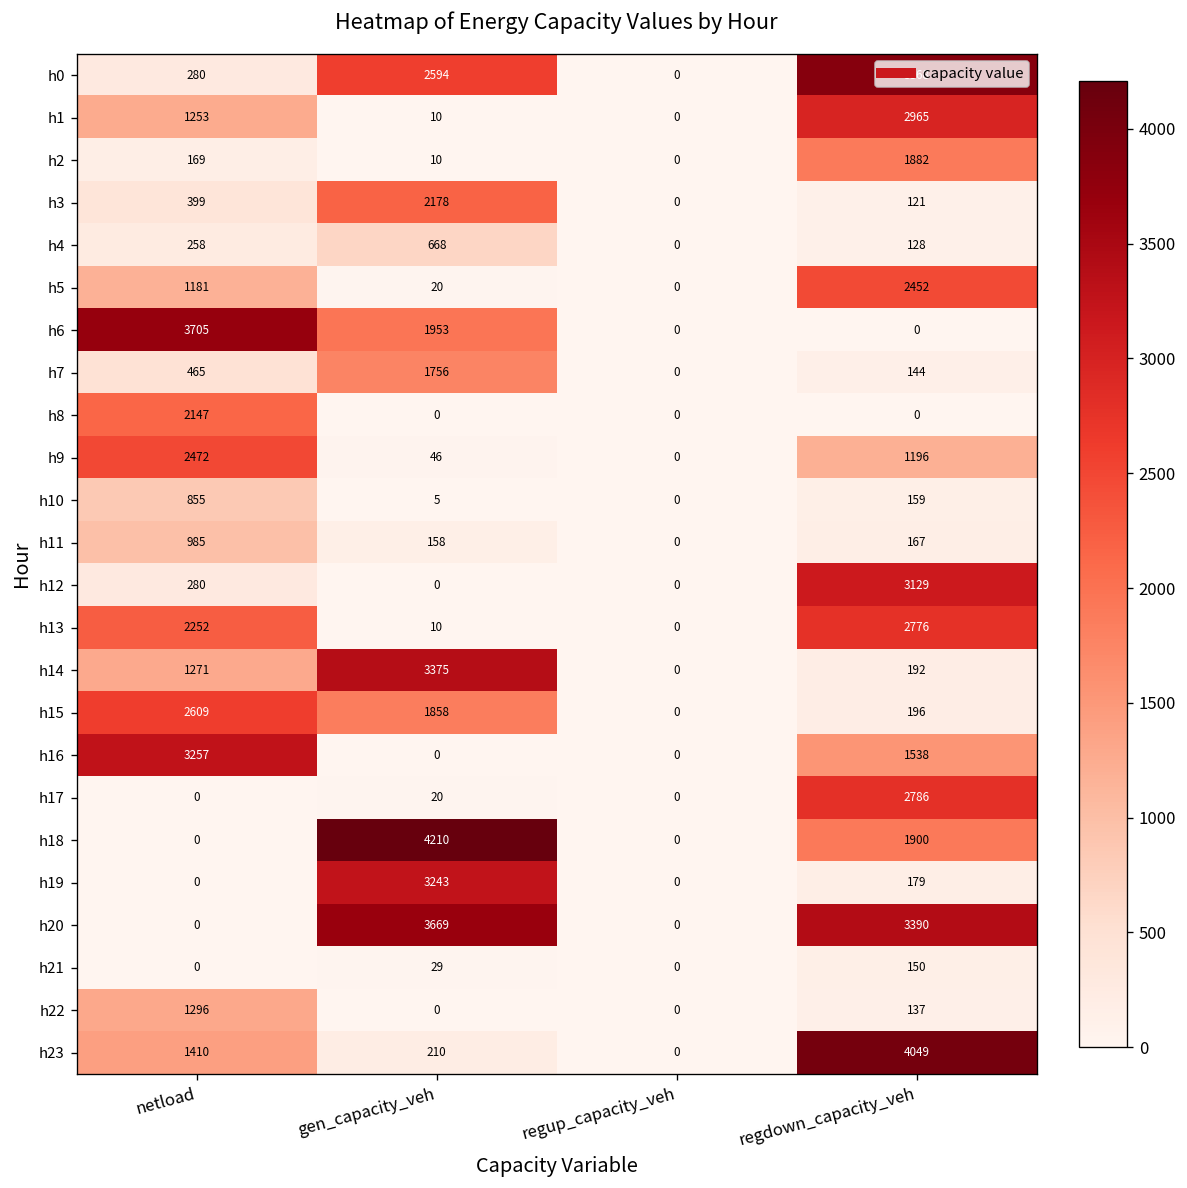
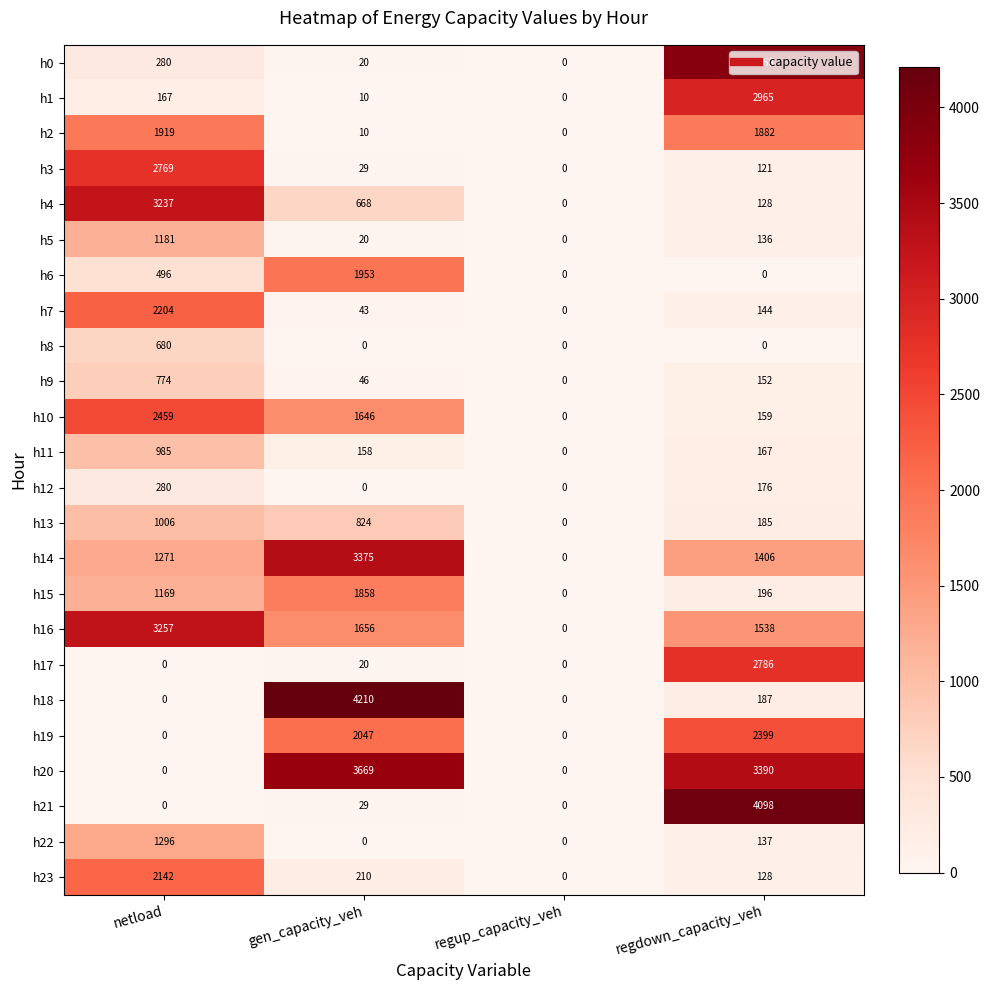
h0, gen_capacity_veh: 2594 -> 20
h1, netload: 1253 -> 167
h2, netload: 169 -> 1919
h3, netload: 399 -> 2769
h3, gen_capacity_veh: 2178 -> 29
h4, netload: 258 -> 3237
h5, regdown_capacity_veh: 2452 -> 136
h6, netload: 3705 -> 496
h7, netload: 465 -> 2204
h7, gen_capacity_veh: 1756 -> 43
h8, netload: 2147 -> 680
h9, netload: 2472 -> 774
h9, regdown_capacity_veh: 1196 -> 152
h10, netload: 855 -> 2459
h10, gen_capacity_veh: 5 -> 1646
h12, regdown_capacity_veh: 3129 -> 176
h13, netload: 2252 -> 1006
h13, gen_capacity_veh: 10 -> 824
h13, regdown_capacity_veh: 2776 -> 185
h14, regdown_capacity_veh: 192 -> 1406
h15, netload: 2609 -> 1169
h16, gen_capacity_veh: 0 -> 1656
h18, regdown_capacity_veh: 1900 -> 187
h19, gen_capacity_veh: 3243 -> 2047
h19, regdown_capacity_veh: 179 -> 2399
h21, regdown_capacity_veh: 150 -> 4098
h23, netload: 1410 -> 2142
h23, regdown_capacity_veh: 4049 -> 128
